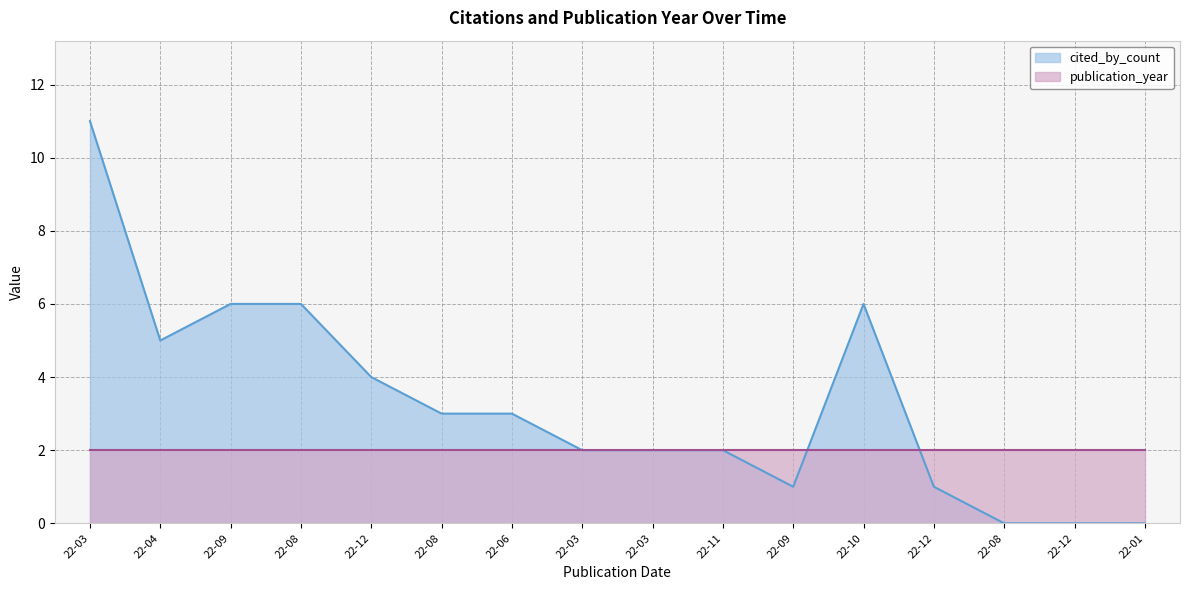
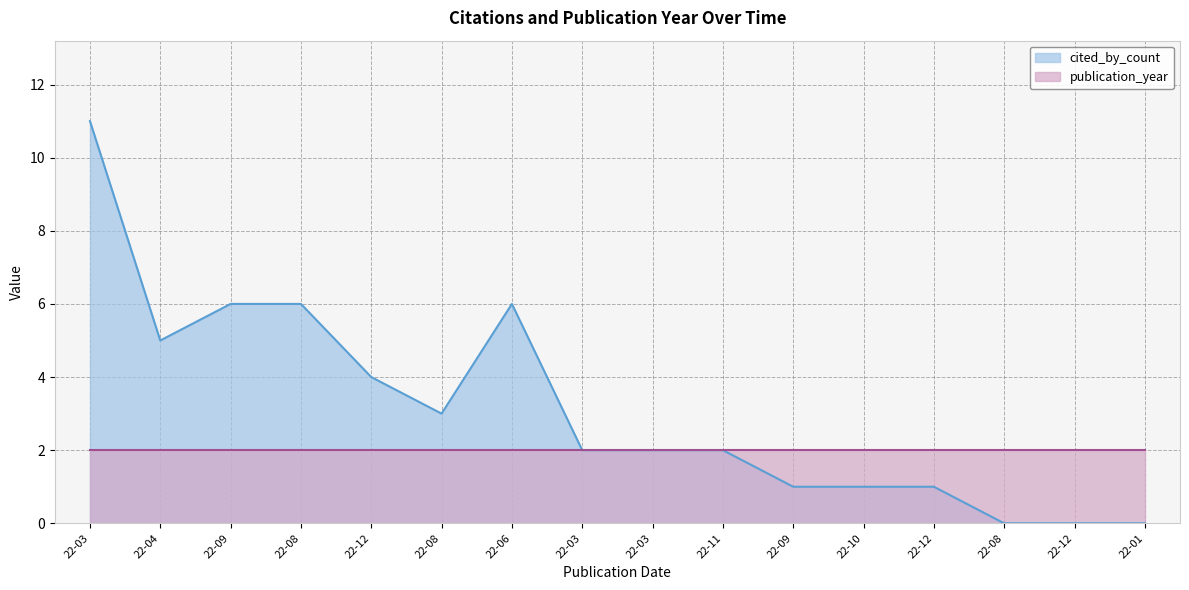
cited_by_count, 22-06: 3 -> 6
cited_by_count, 22-10: 6 -> 1
